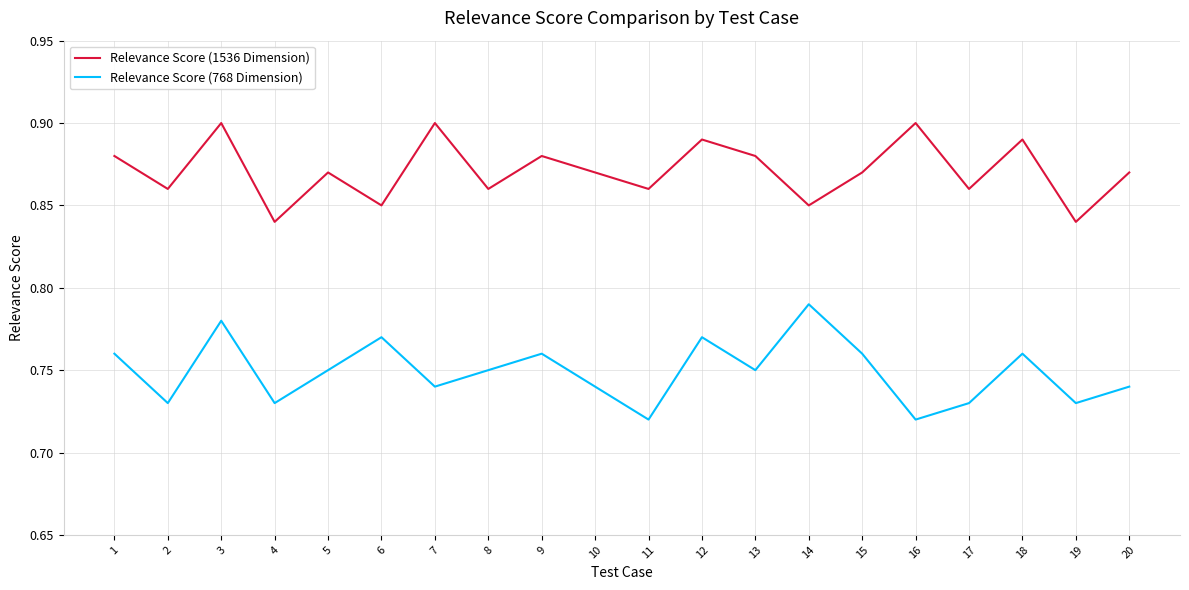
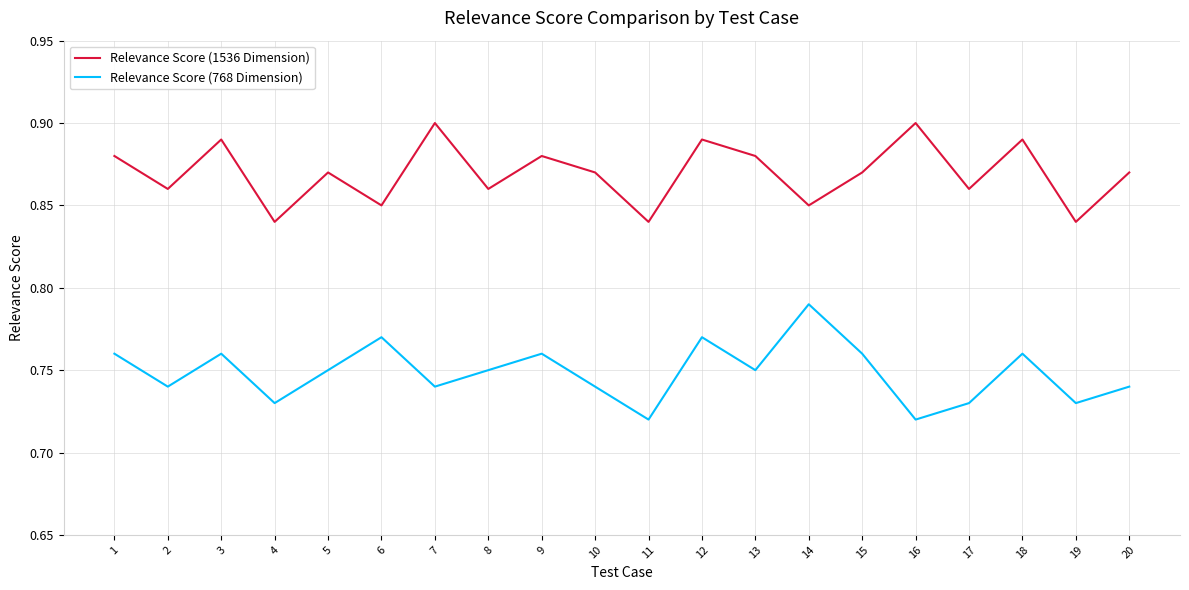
Relevance Score (768 Dimension), 2: 0.73 -> 0.74
Relevance Score (1536 Dimension), 3: 0.90 -> 0.89
Relevance Score (768 Dimension), 3: 0.78 -> 0.76
Relevance Score (1536 Dimension), 11: 0.86 -> 0.84
